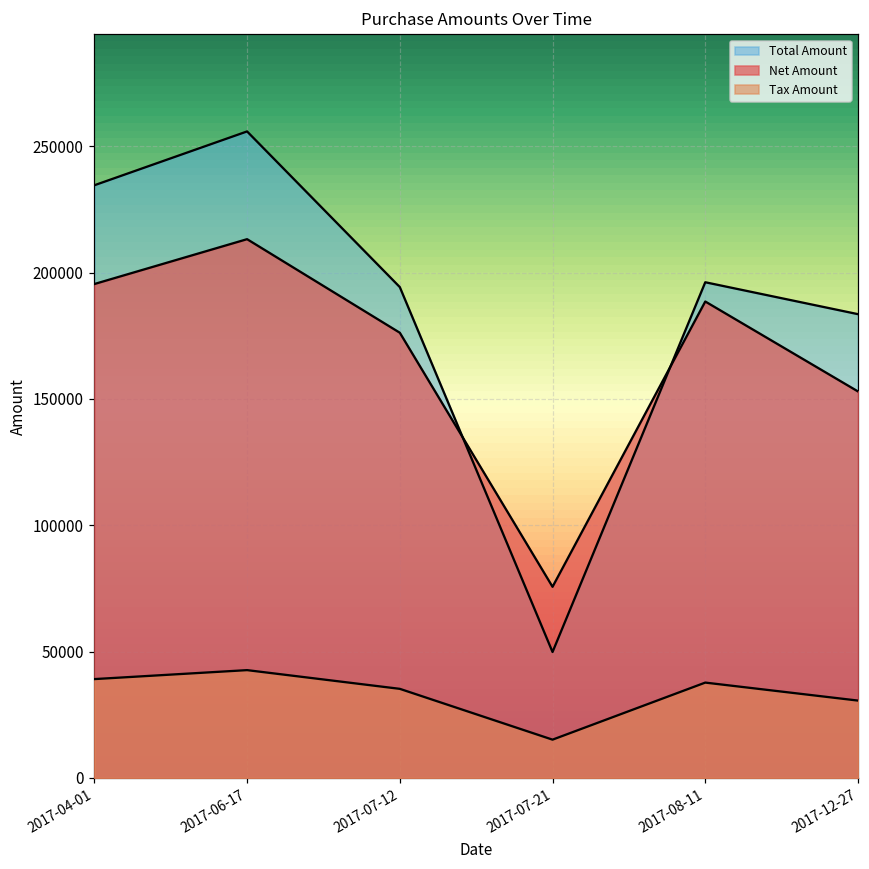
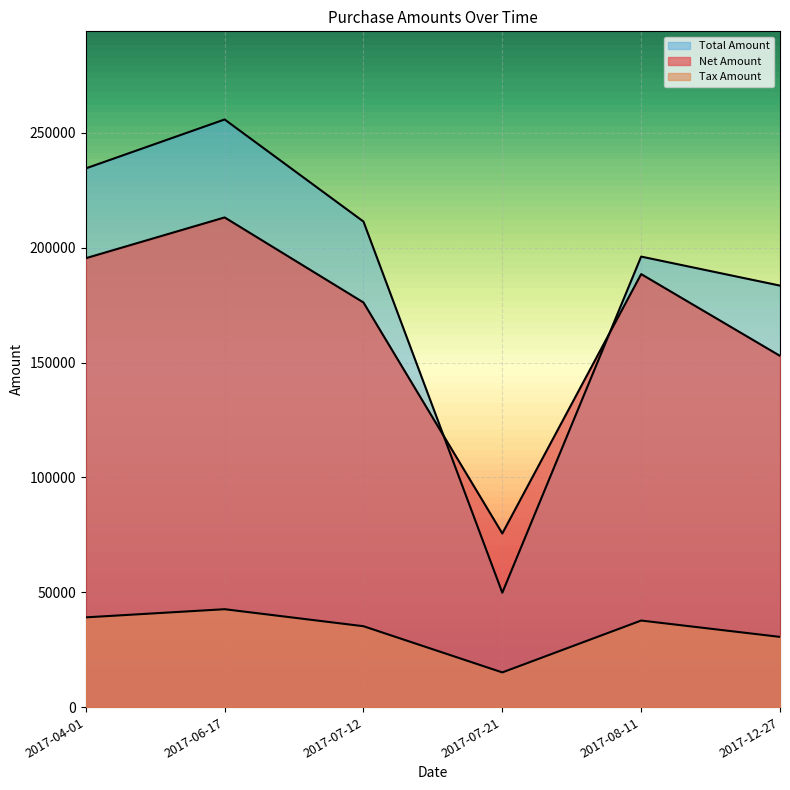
Total Amount, 2017-07-12: 194000 -> 211000
